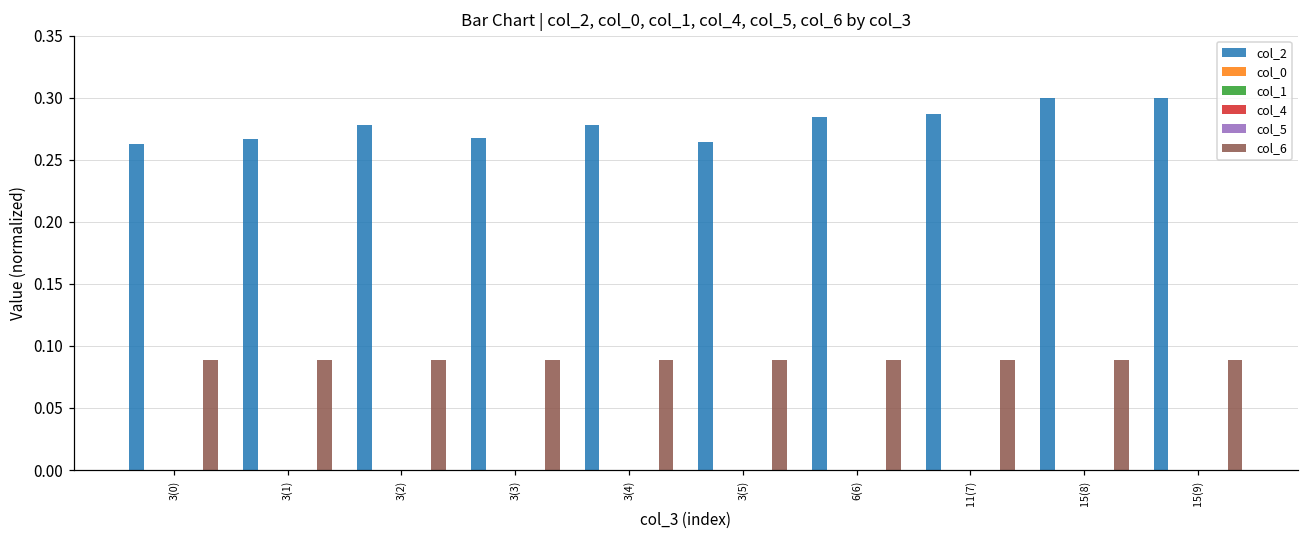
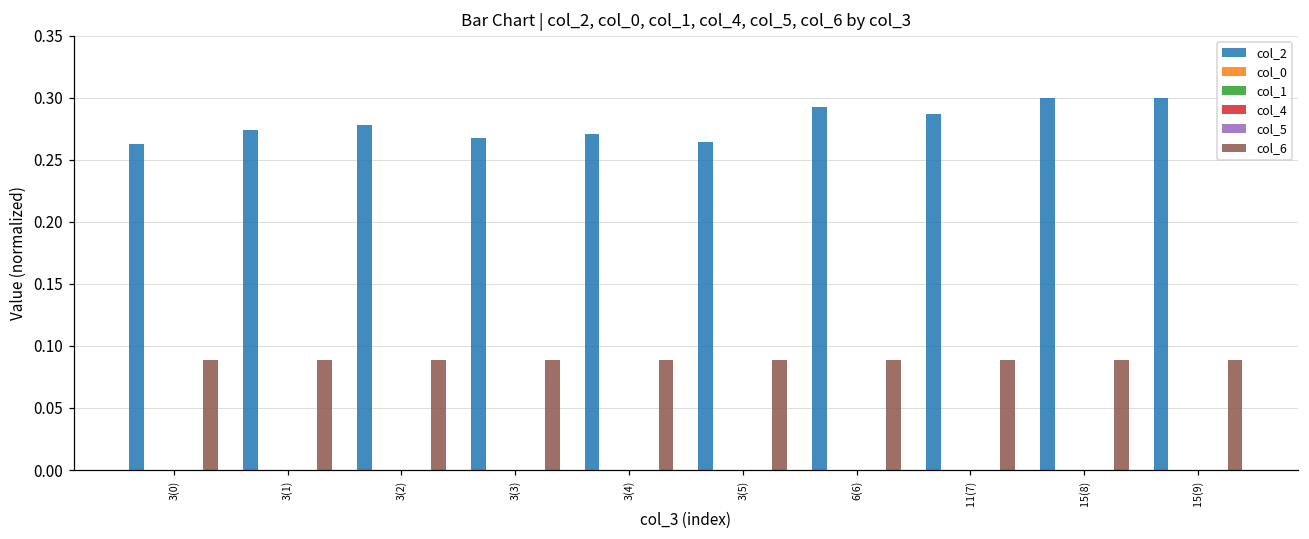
col_2, 3(1): 0.266 -> 0.274
col_2, 3(4): 0.278 -> 0.270
col_2, 6(6): 0.284 -> 0.293
